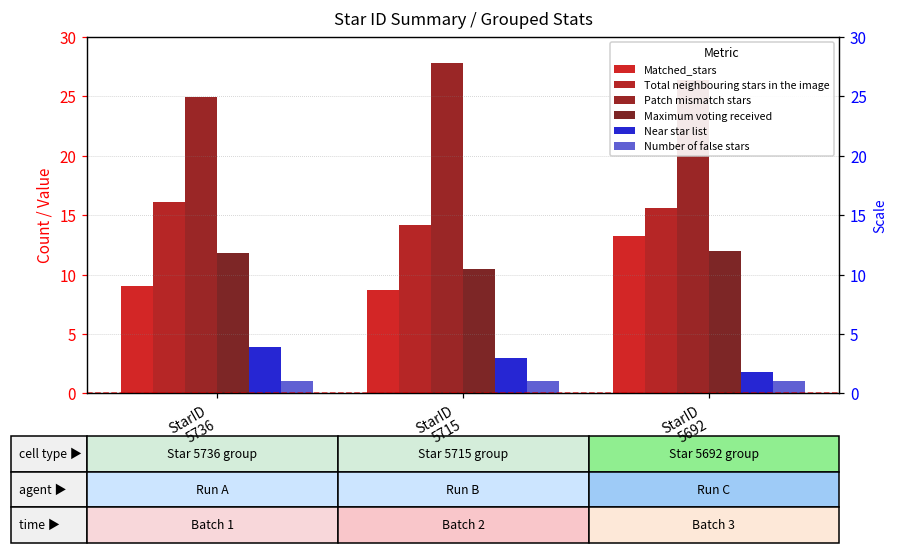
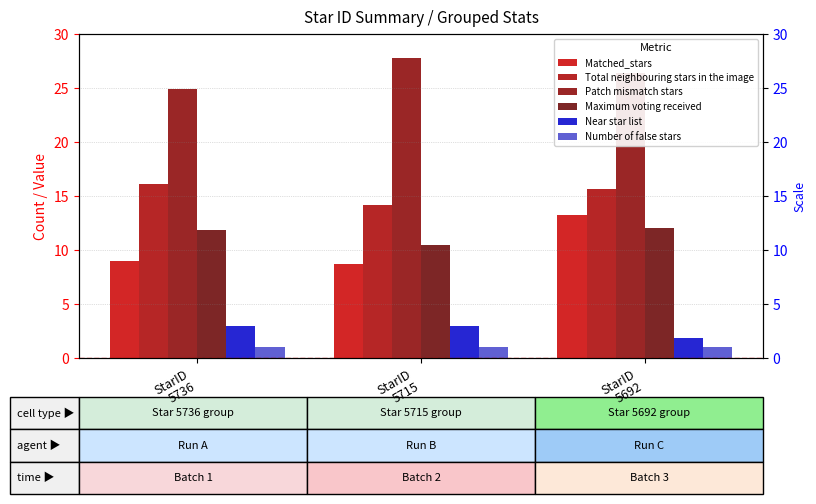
Near star list, StarID 5736: 3.9 -> 3.0
